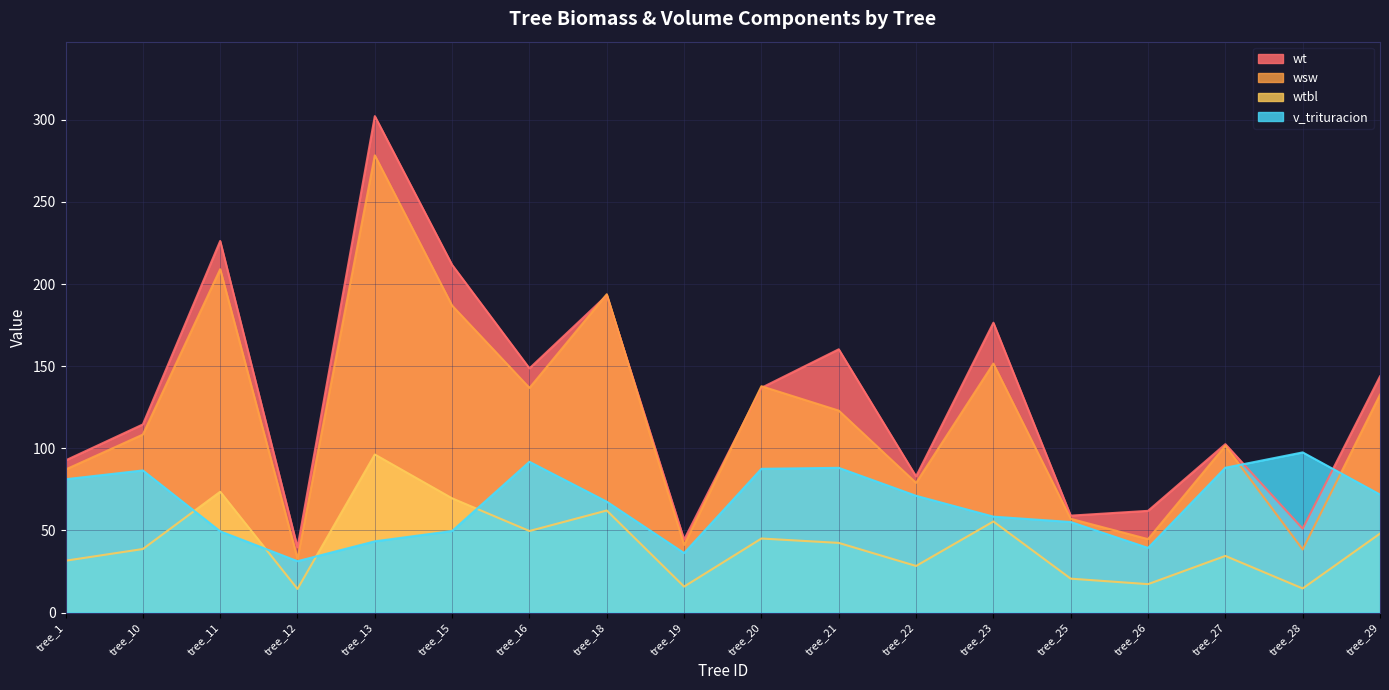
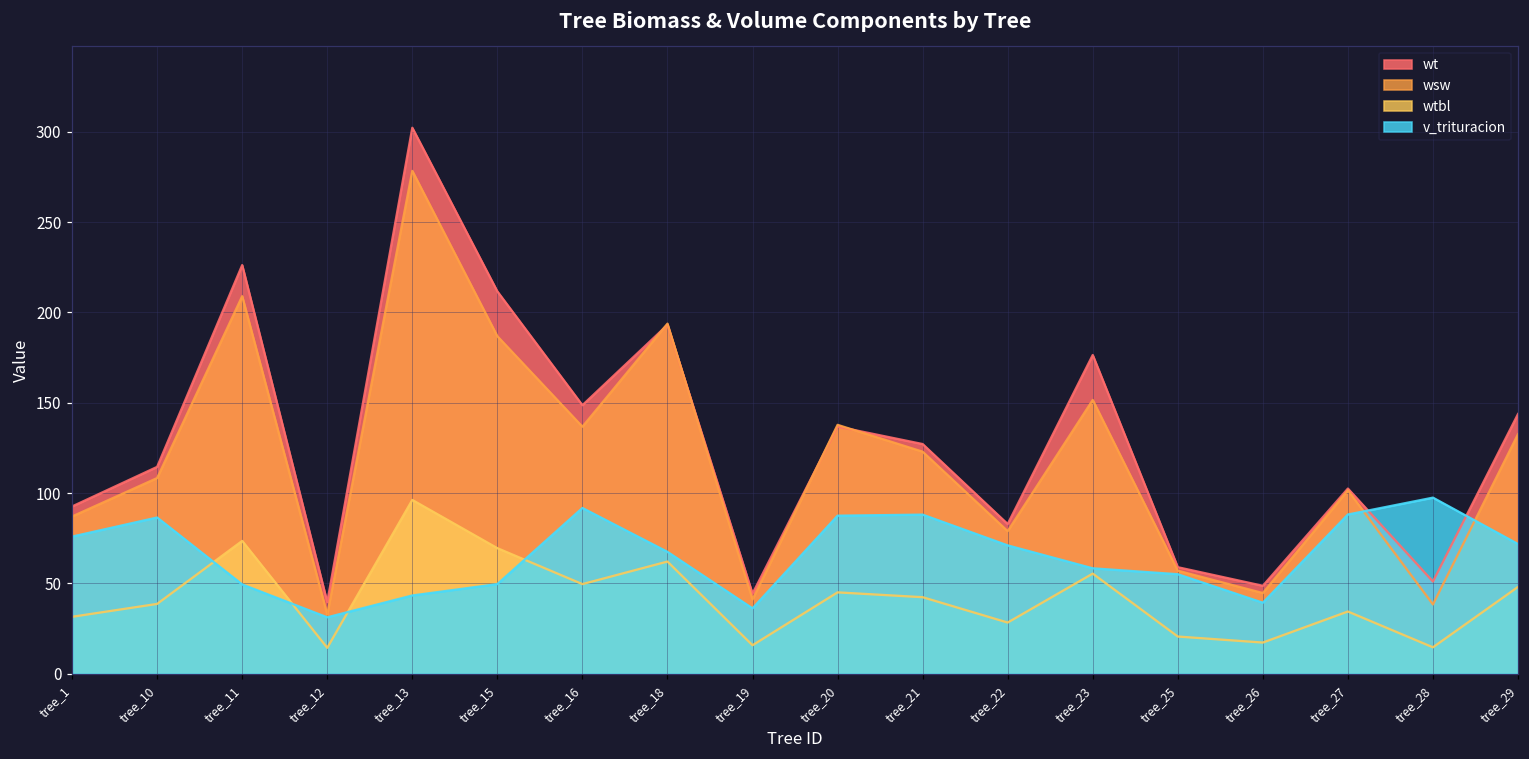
v_trituracion, tree_1: 81 -> 76
wt, tree_21: 160 -> 127
wt, tree_26: 62 -> 49
